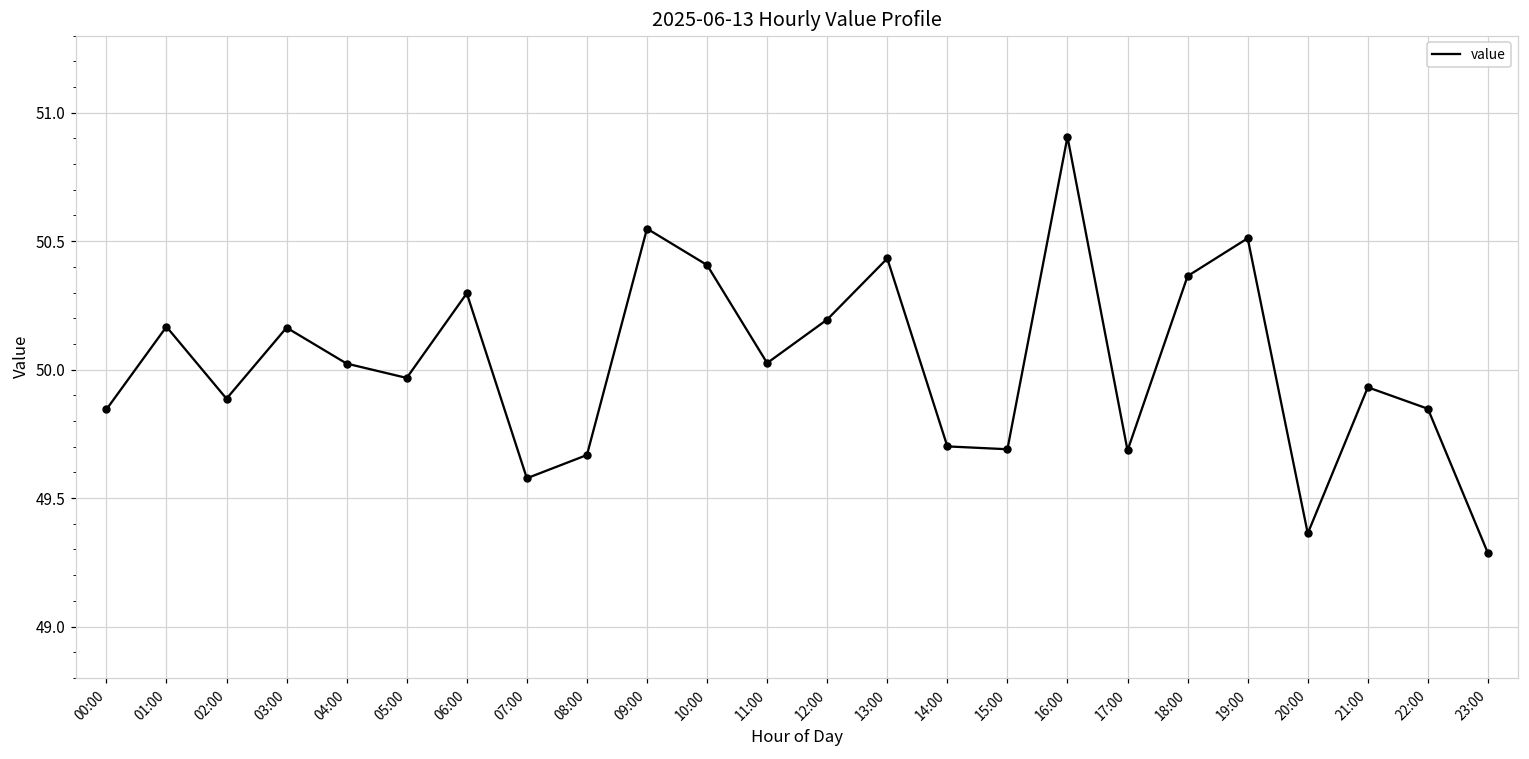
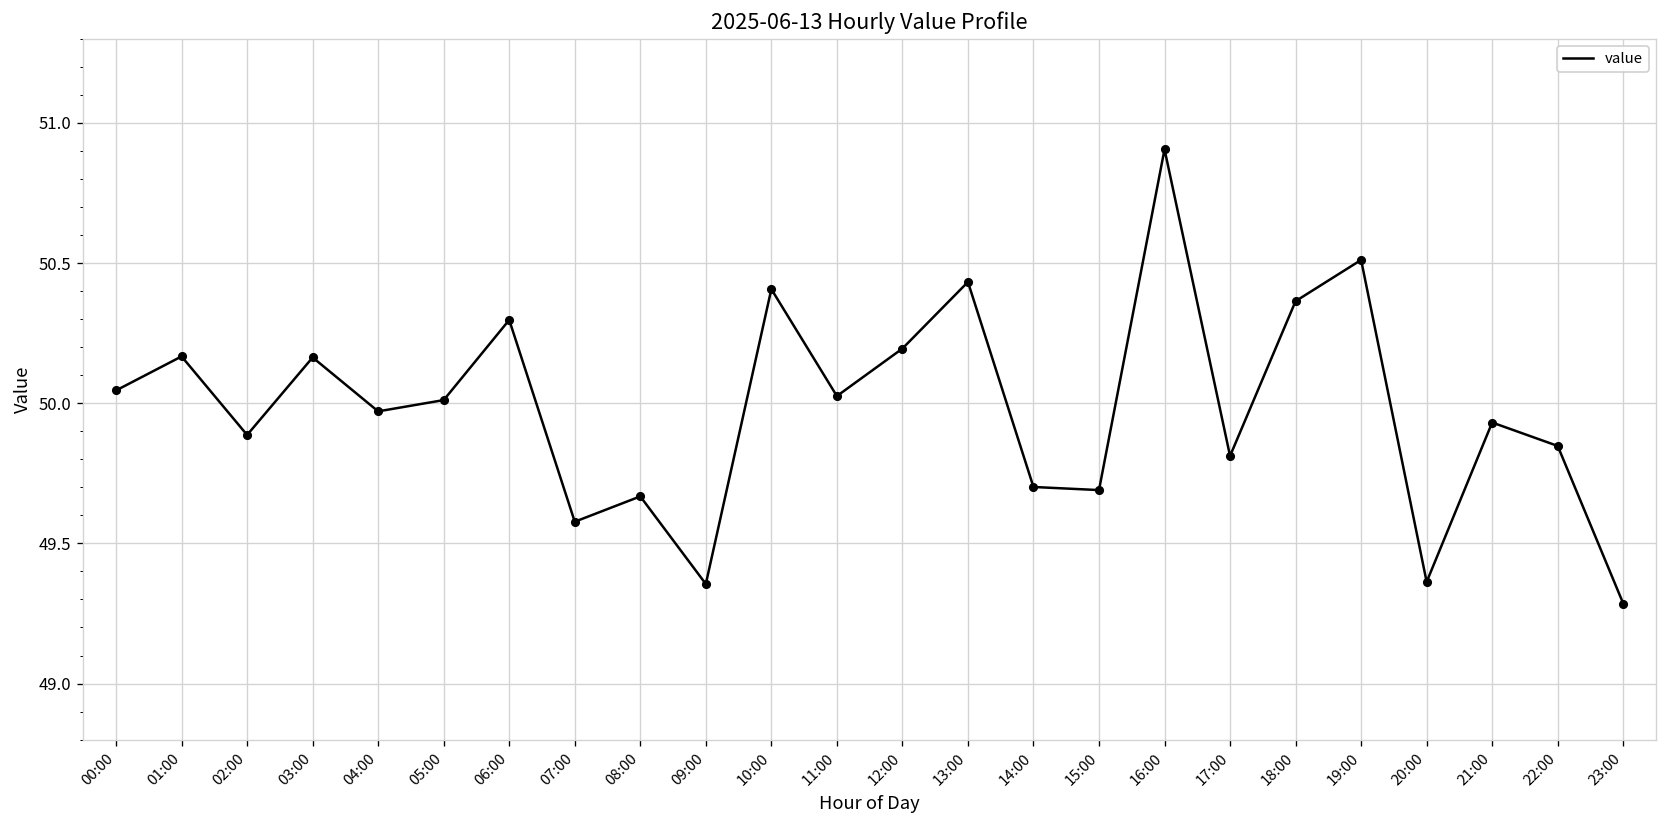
00:00: 49.84 -> 50.05
04:00: 50.02 -> 49.97
05:00: 49.97 -> 50.01
09:00: 50.55 -> 49.36
17:00: 49.69 -> 49.81
